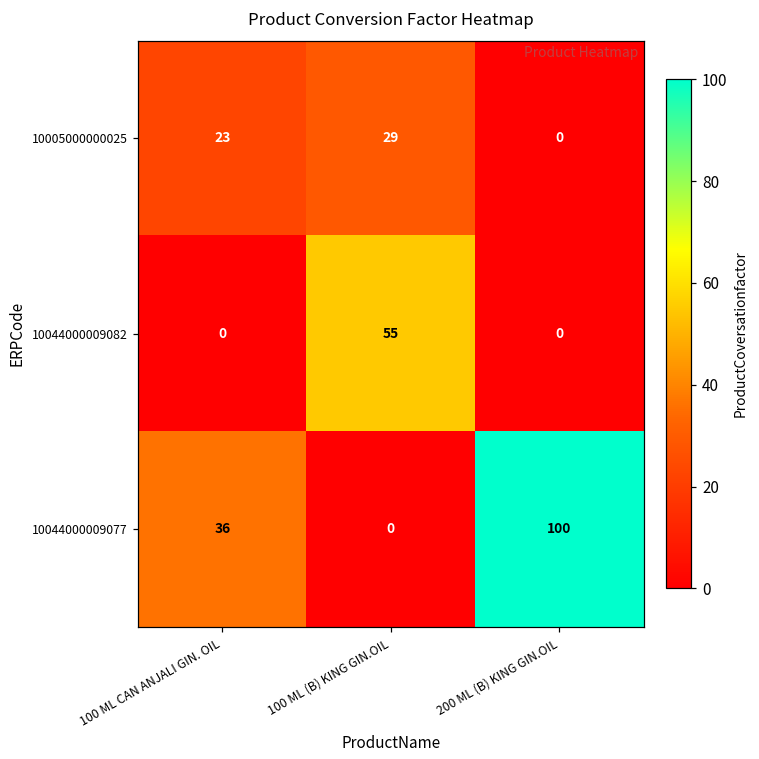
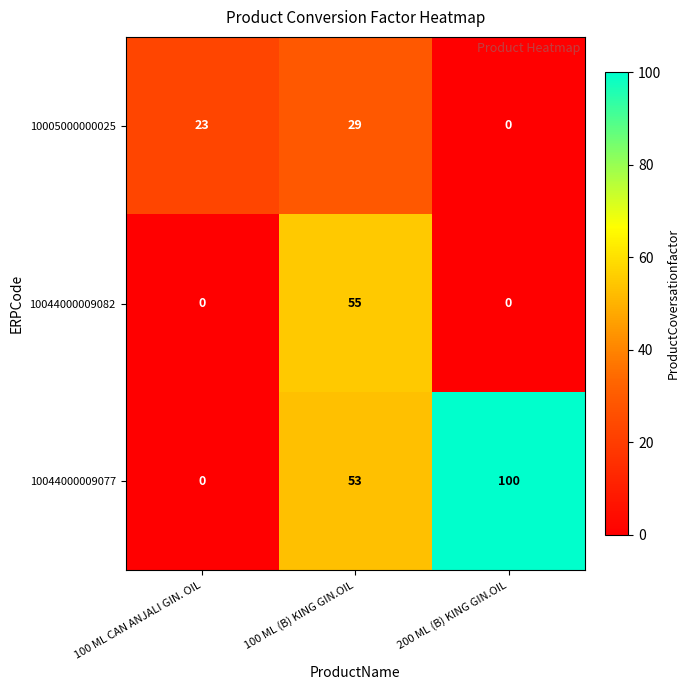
10044000009077, 100 ML CAN ANJALI GIN. OIL: 36 -> 0
10044000009077, 100 ML (B) KING GIN.OIL: 0 -> 53
